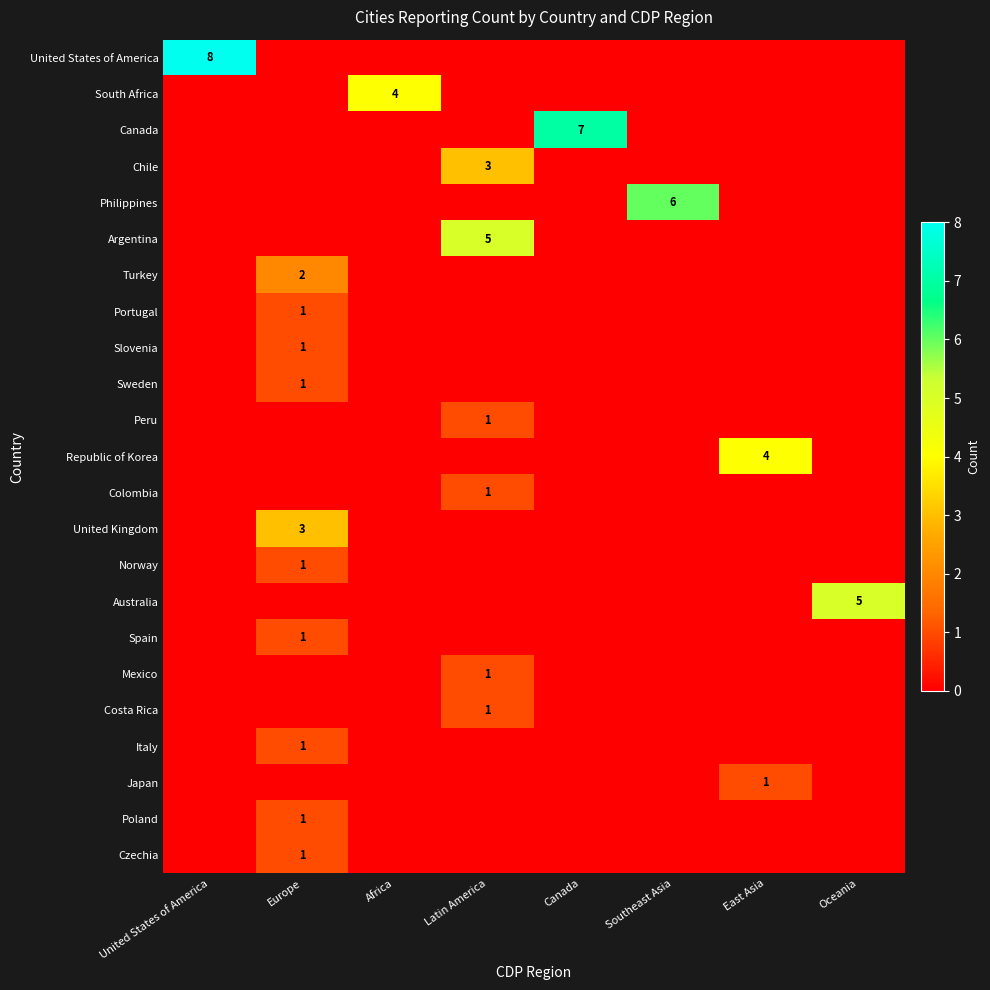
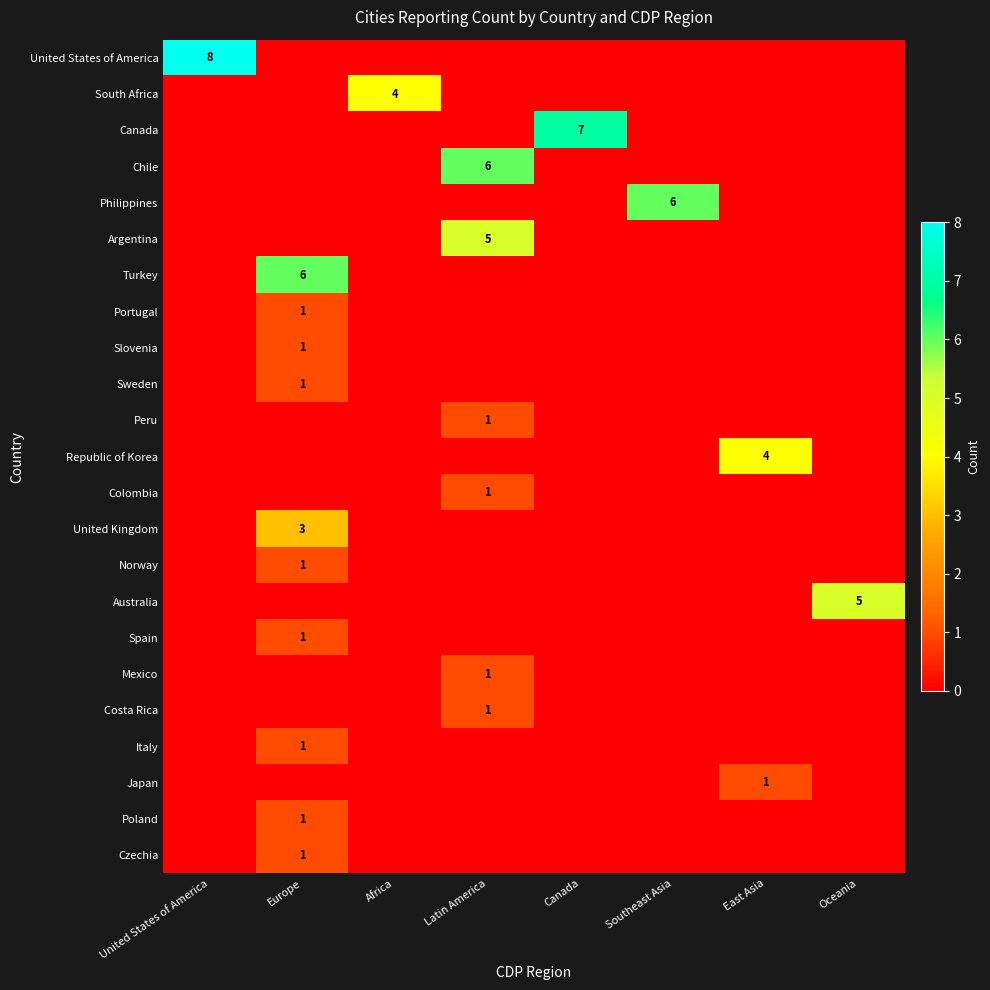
Chile, Latin America: 3 -> 6
Turkey, Europe: 2 -> 6
